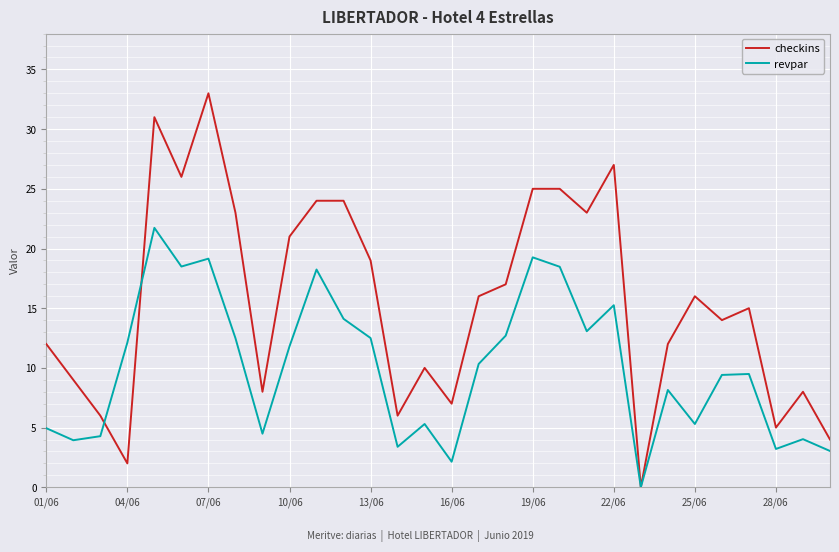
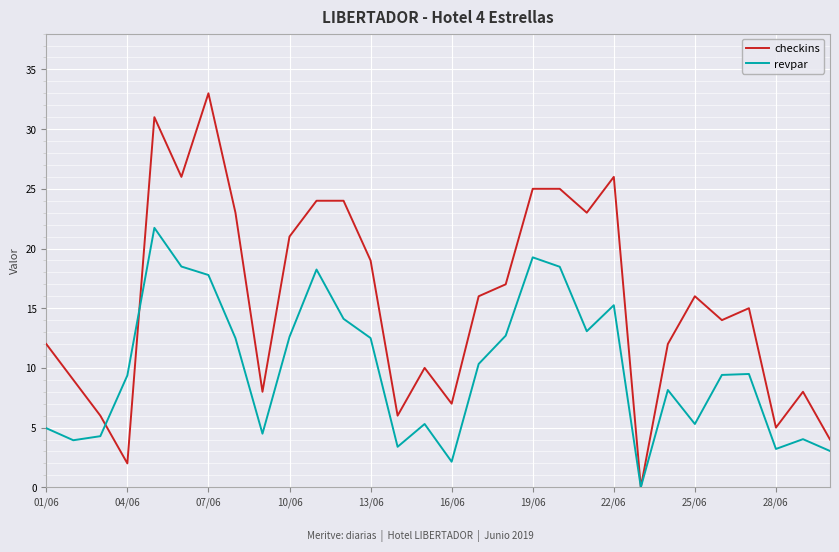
revpar, 04/06: 12.1 -> 9.4
revpar, 07/06: 19.2 -> 17.8
revpar, 10/06: 11.8 -> 12.6
checkins, 22/06: 27 -> 26
